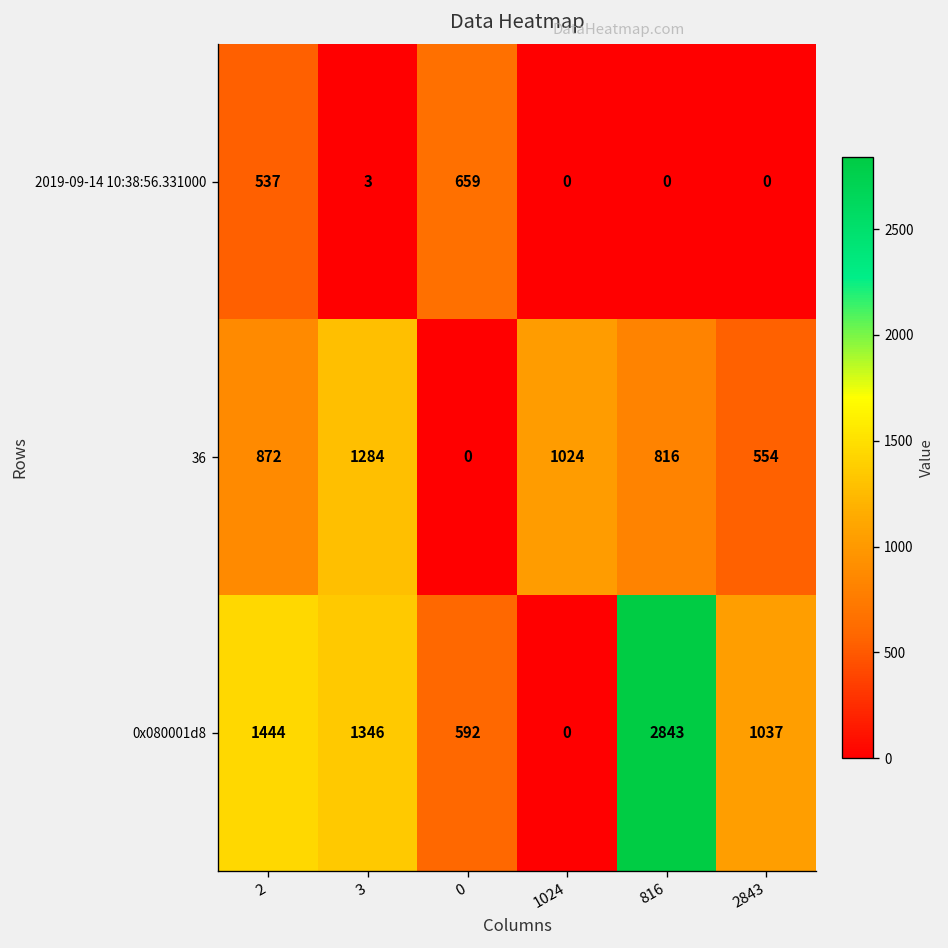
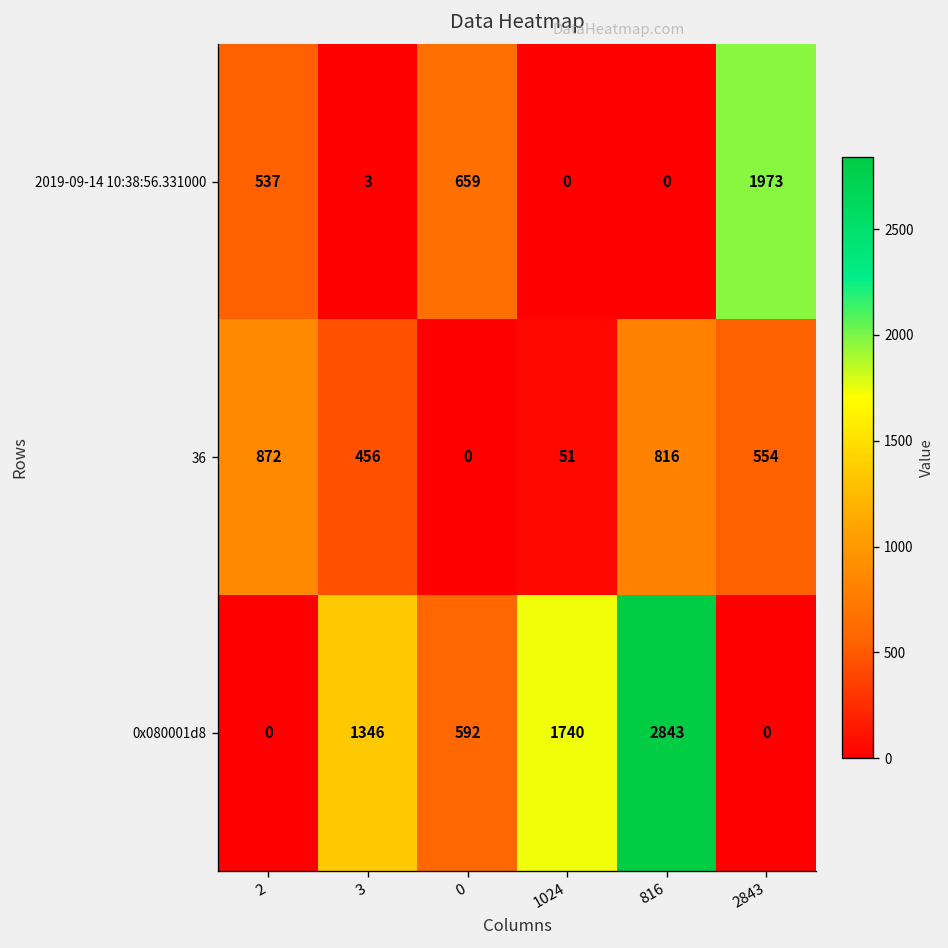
2019-09-14 10:38:56.331000, 2843: 0 -> 1973
36, 3: 1284 -> 456
36, 1024: 1024 -> 51
0x080001d8, 2: 1444 -> 0
0x080001d8, 1024: 0 -> 1740
0x080001d8, 2843: 1037 -> 0
